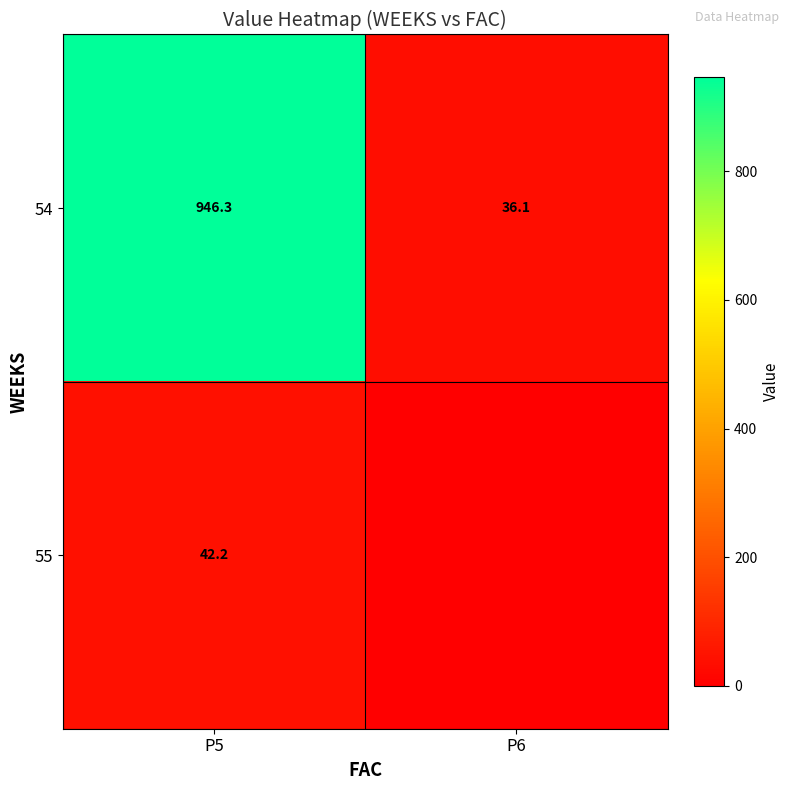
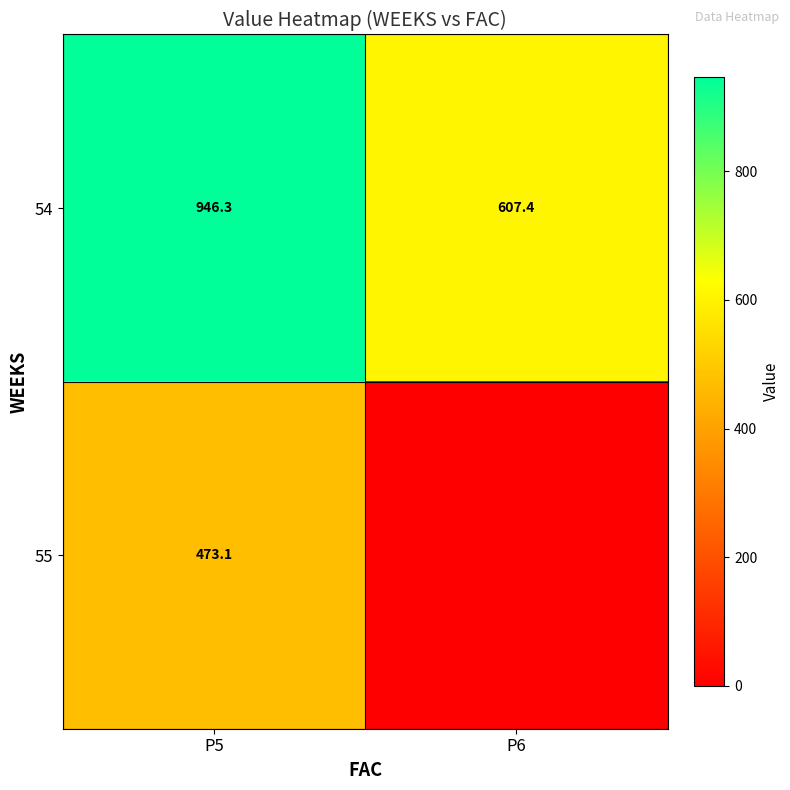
54, P6: 36.1 -> 607.4
55, P5: 42.2 -> 473.1
